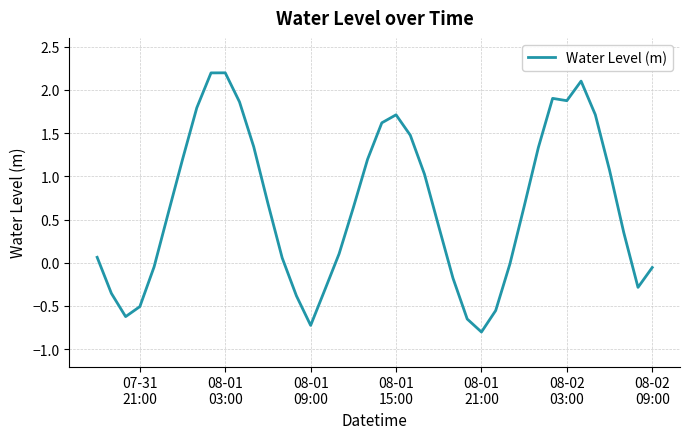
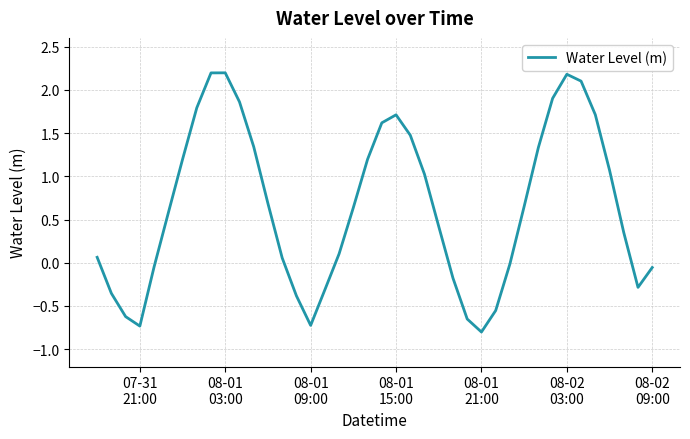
07-31 21:00: -0.5 -> -0.7
08-02 03:00: 1.9 -> 2.2
